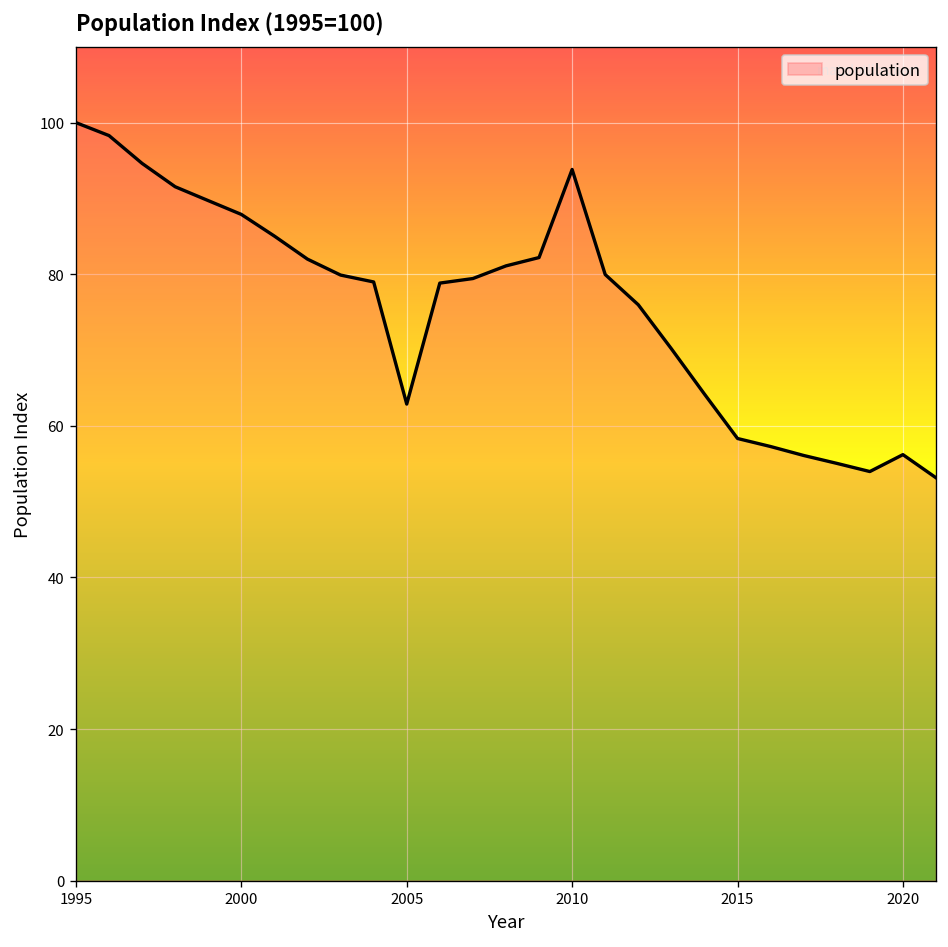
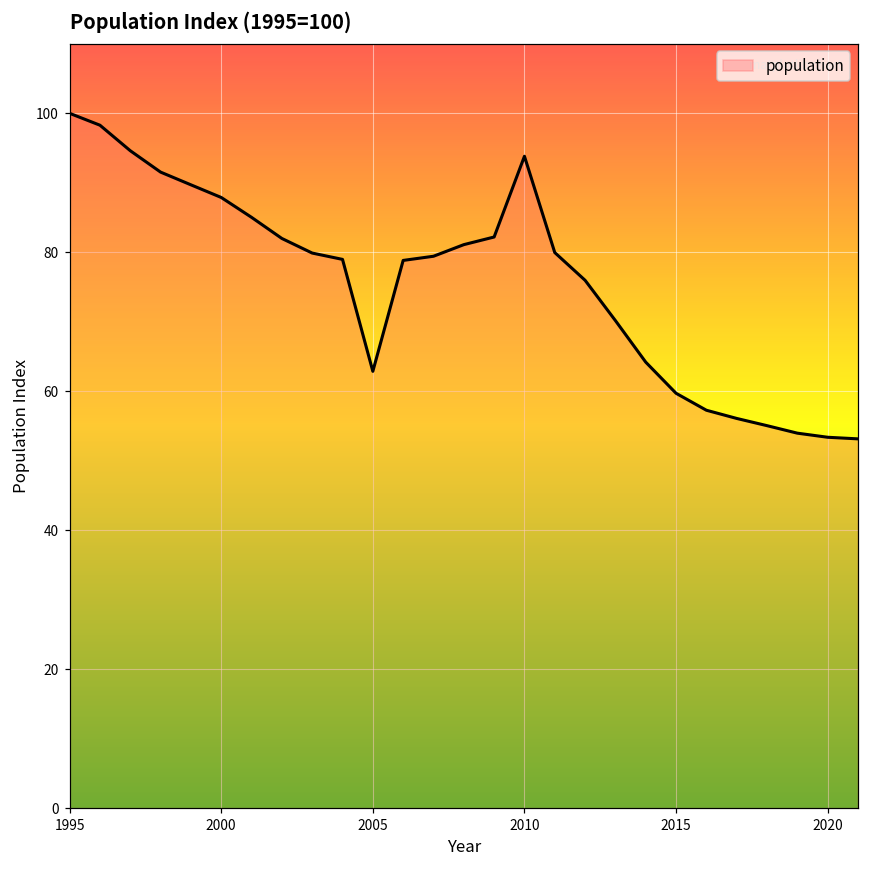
2015: 58 -> 60
2020: 56 -> 53
